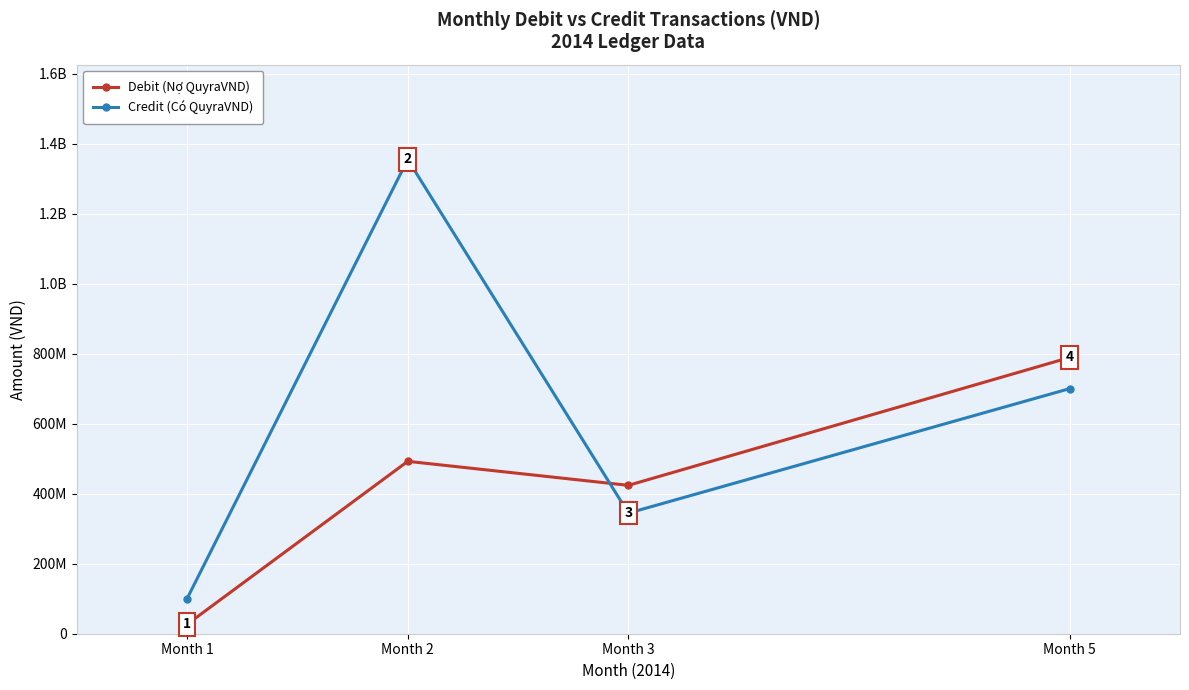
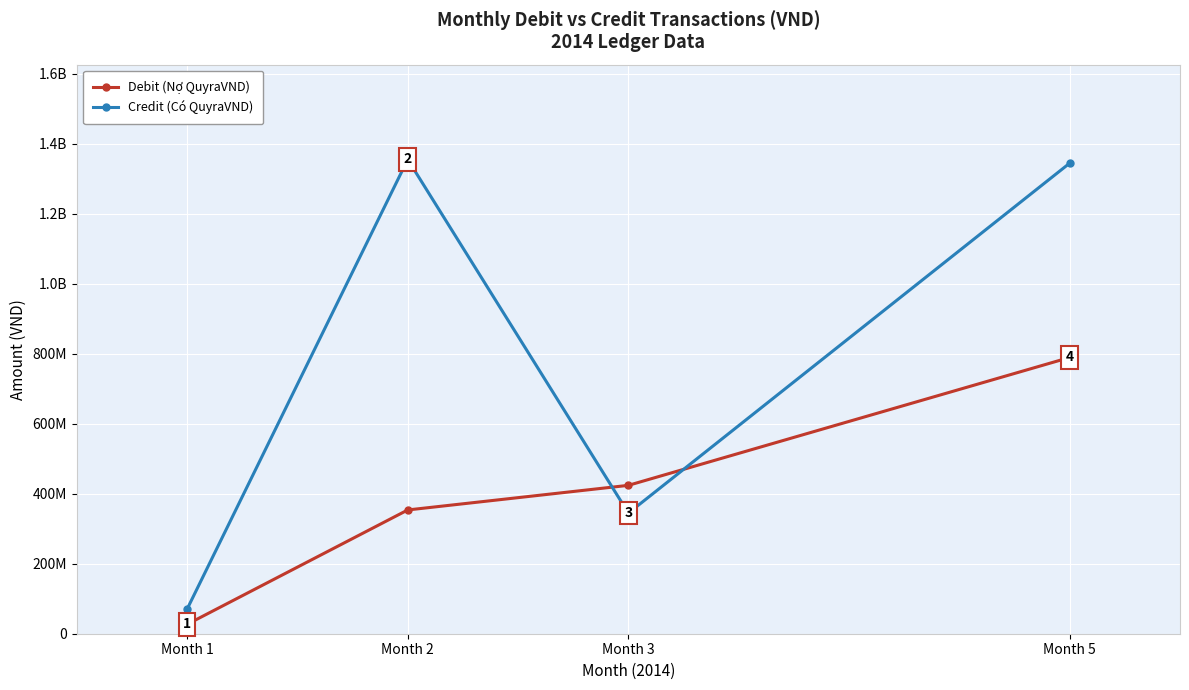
Credit (Có QuyraVND), Month 1: 100000000 -> 70000000
Debit (Nợ QuyraVND), Month 2: 490000000 -> 350000000
Credit (Có QuyraVND), Month 5: 700000000 -> 1340000000
